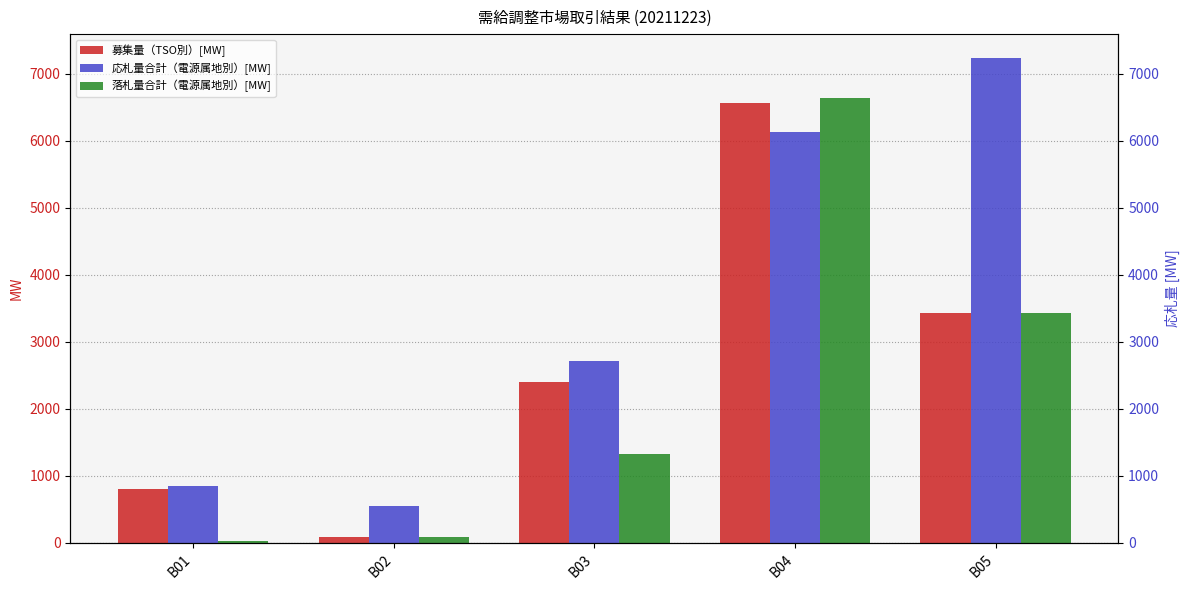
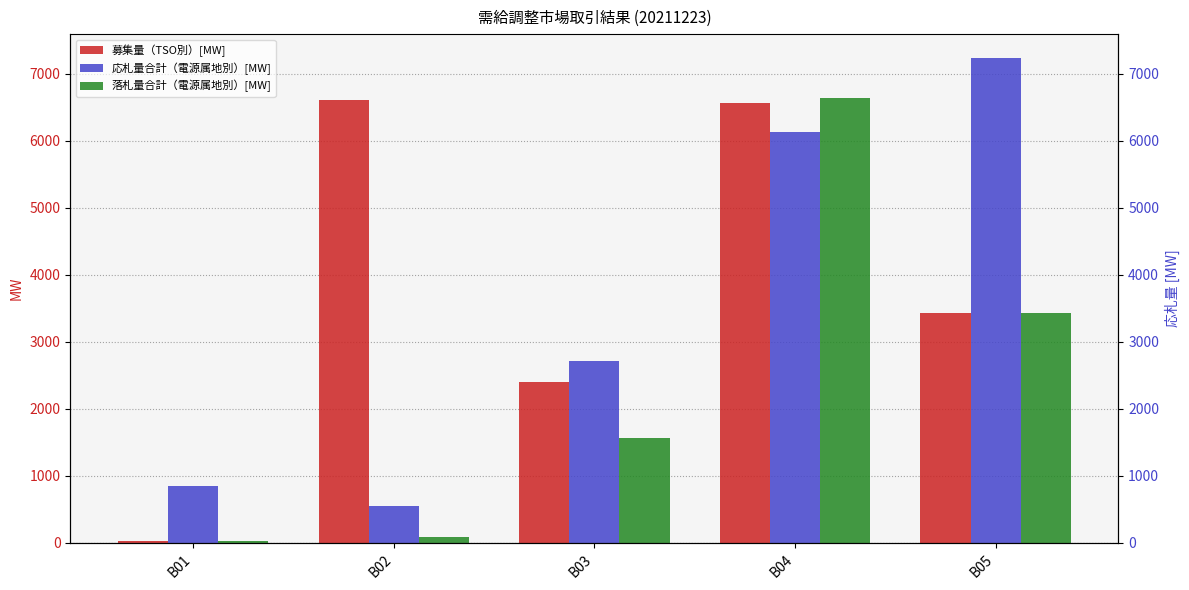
募集量（TSO別）[MW], B01: 800 -> 0
募集量（TSO別）[MW], B02: 100 -> 6600
落札量合計（電源属地別）[MW], B03: 1300 -> 1600
